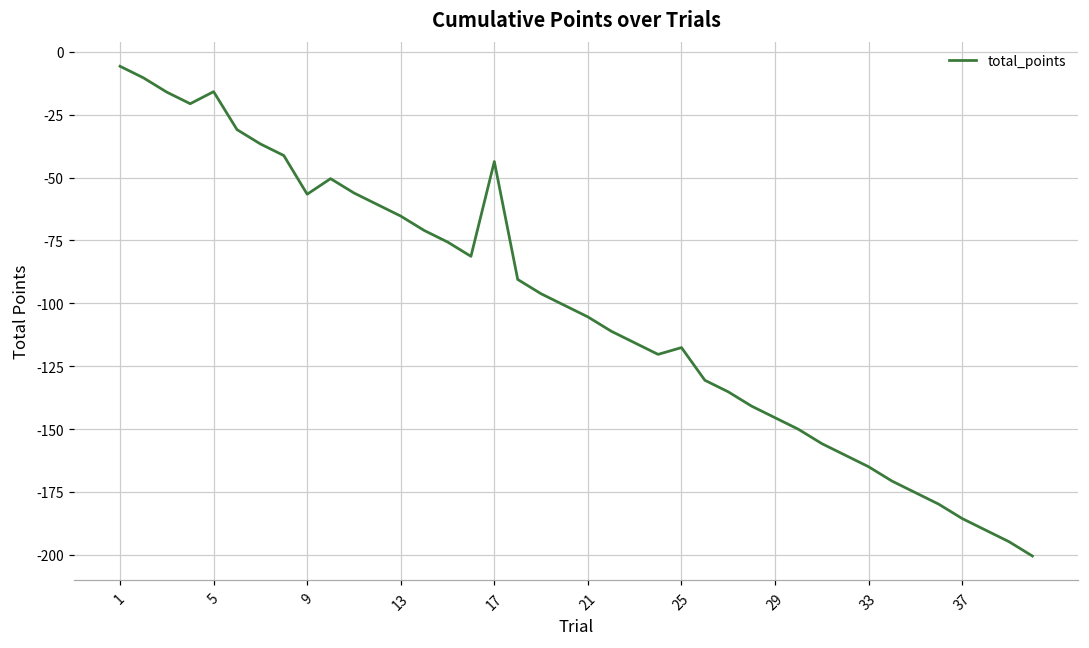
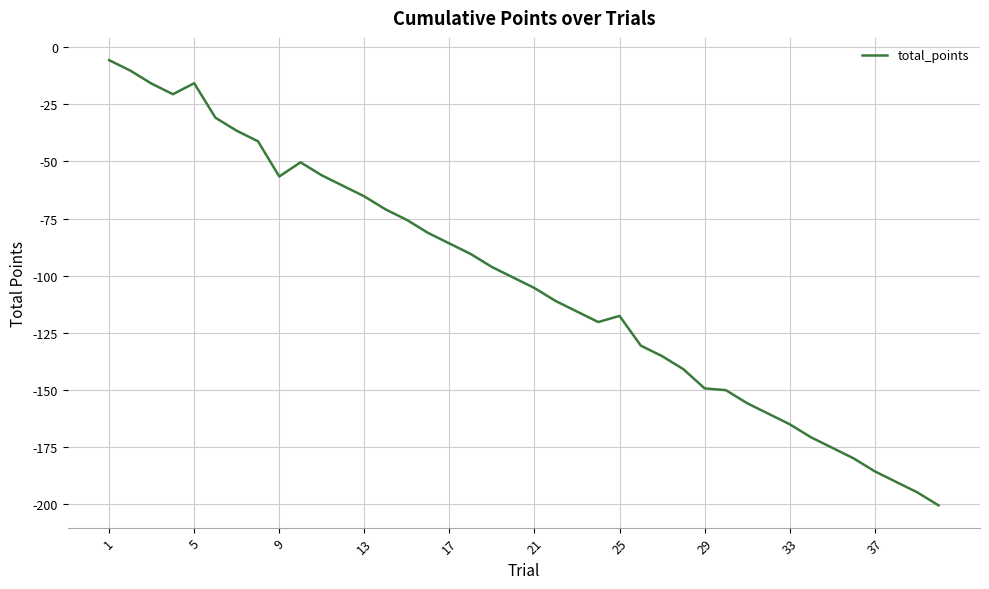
17: -44 -> -86
29: -146 -> -149
